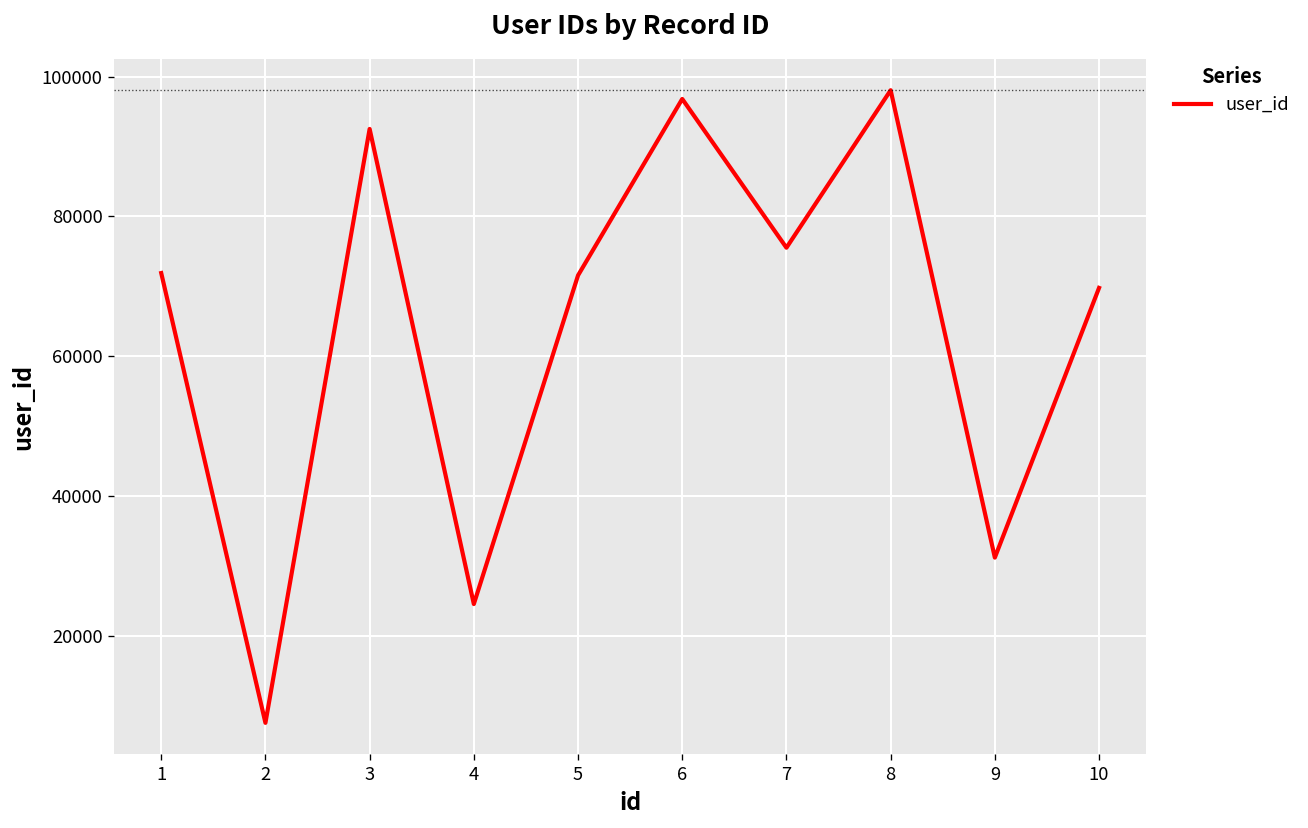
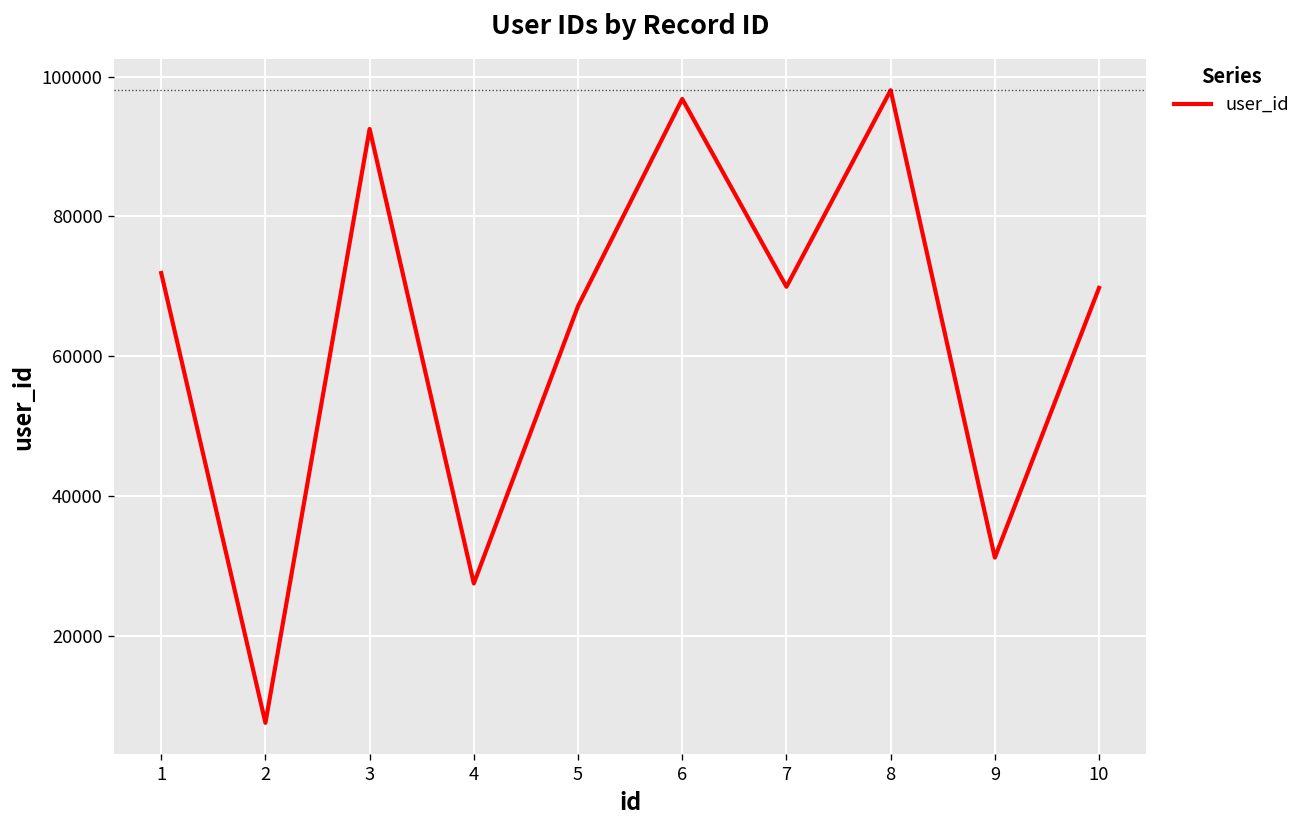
4: 25000 -> 27000
5: 72000 -> 67000
7: 76000 -> 70000
